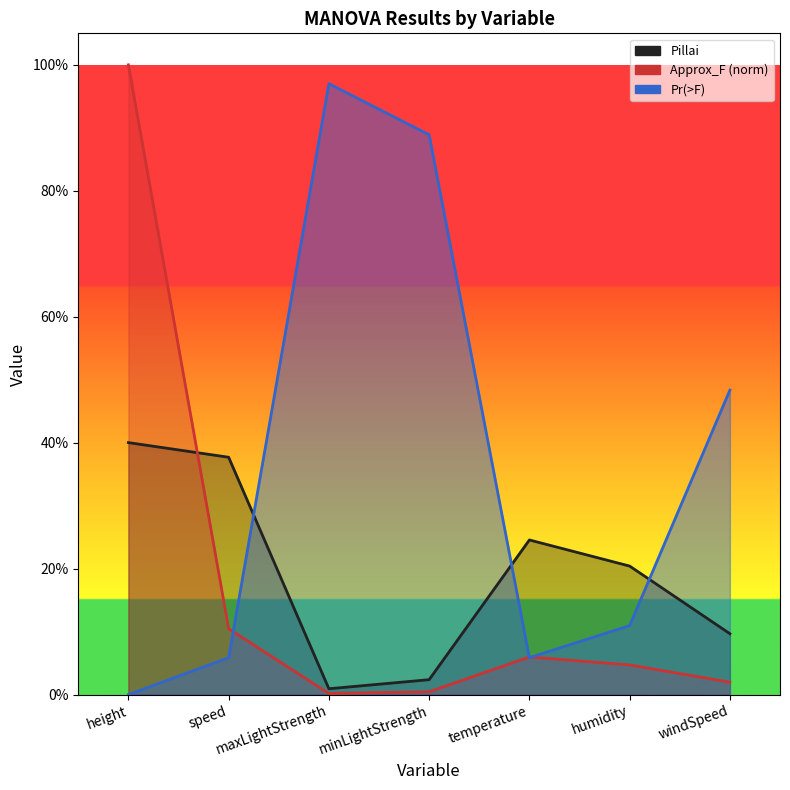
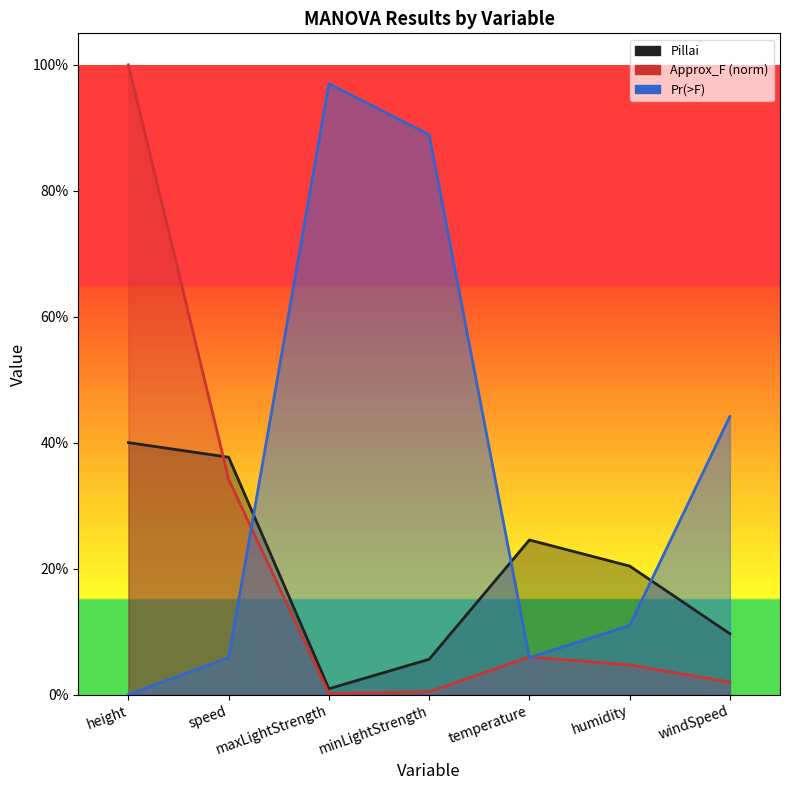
Approx_F (norm), speed: 10% -> 34%
Pillai, minLightStrength: 2% -> 6%
Pr(>F), windSpeed: 48% -> 44%
